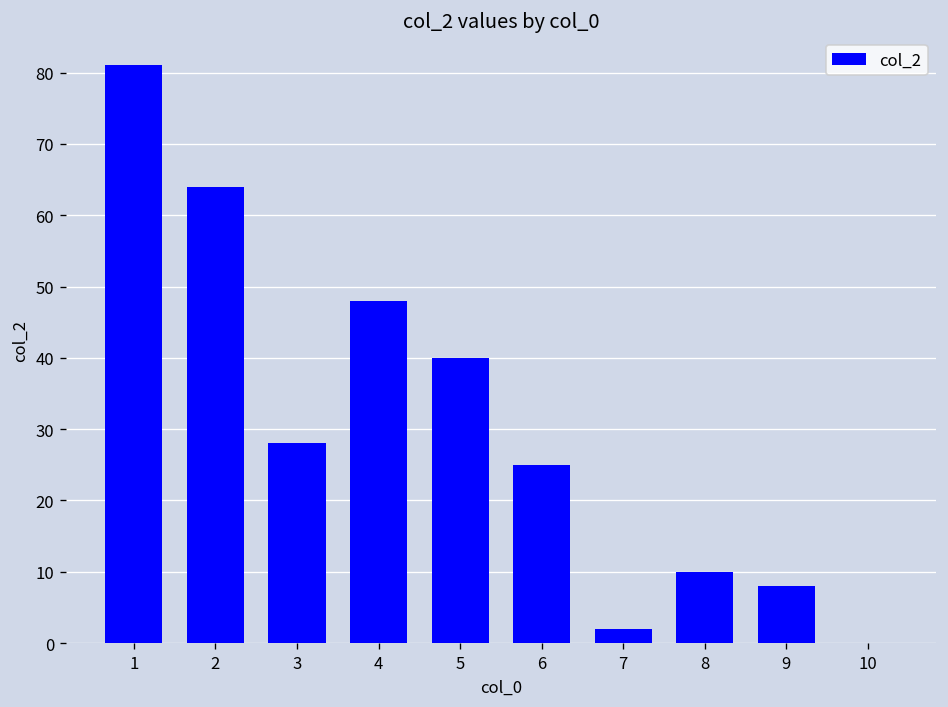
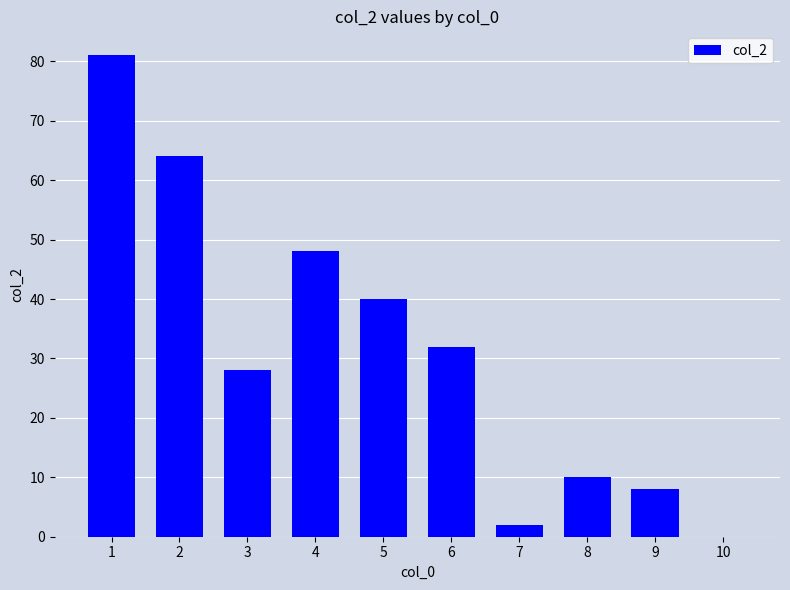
6: 25 -> 32
